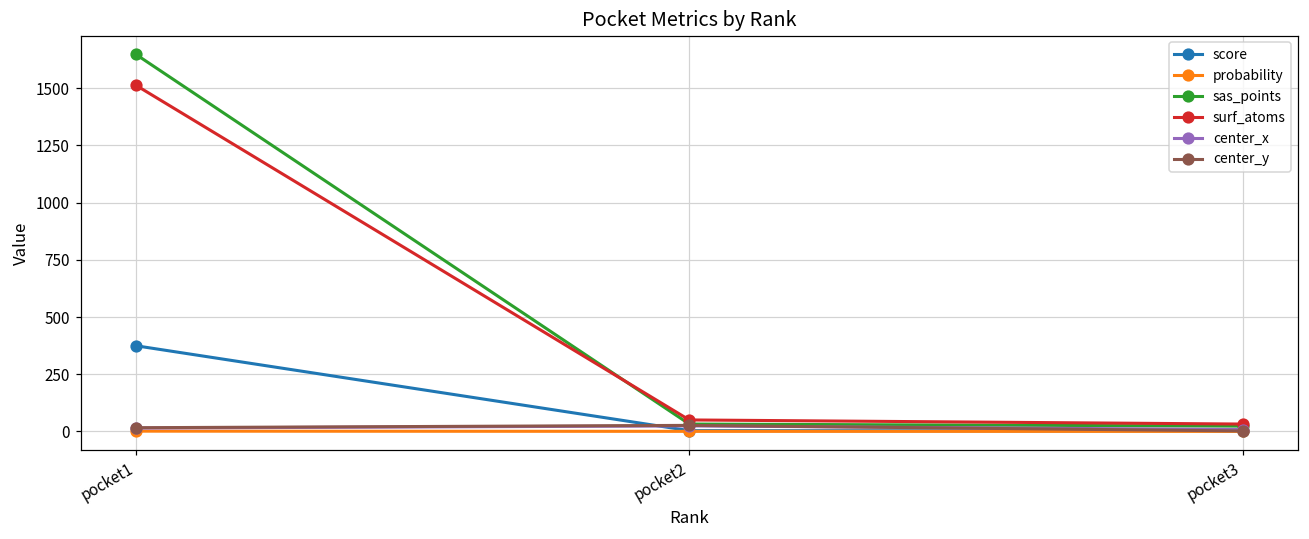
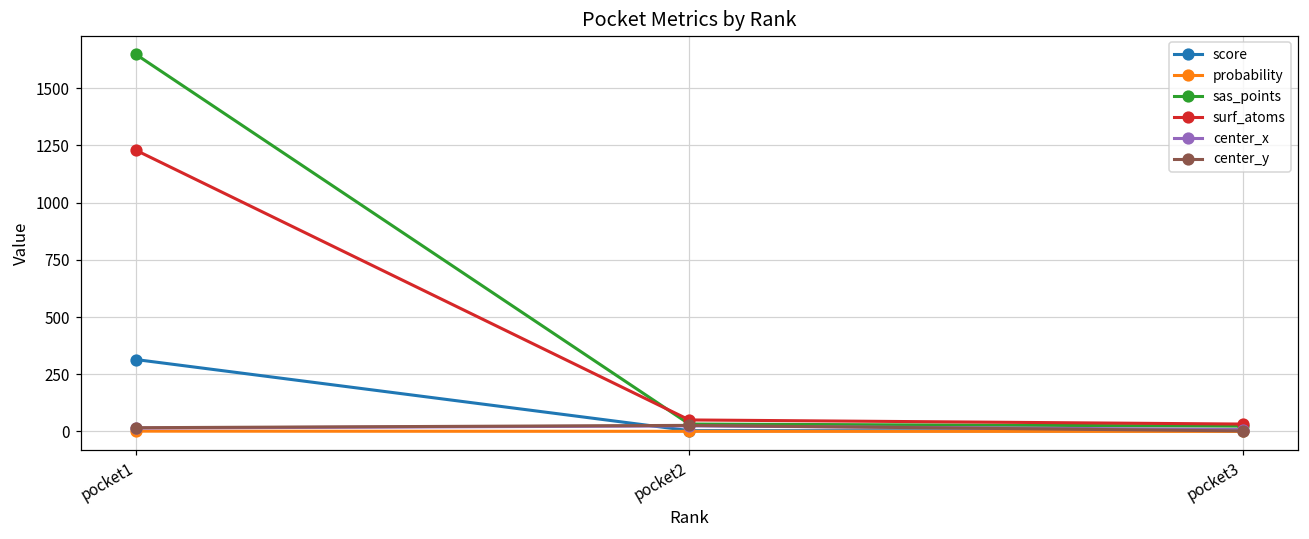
score, pocket1: 370 -> 310
surf_atoms, pocket1: 1510 -> 1230
